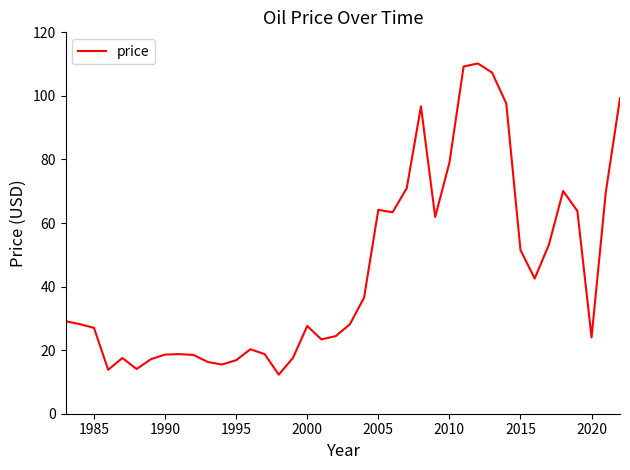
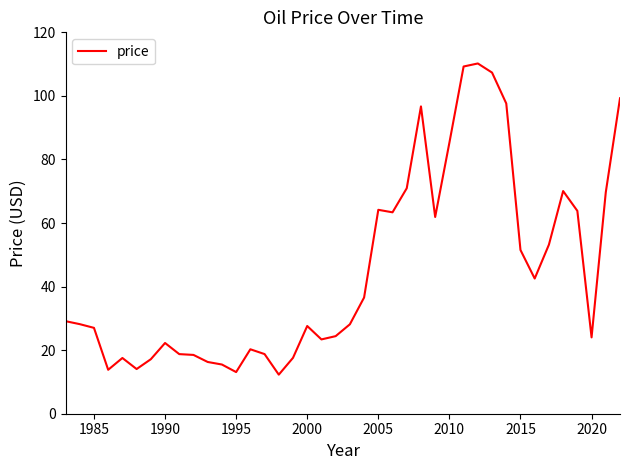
1990: 19 -> 22
1995: 17 -> 13
2010: 79 -> 85
